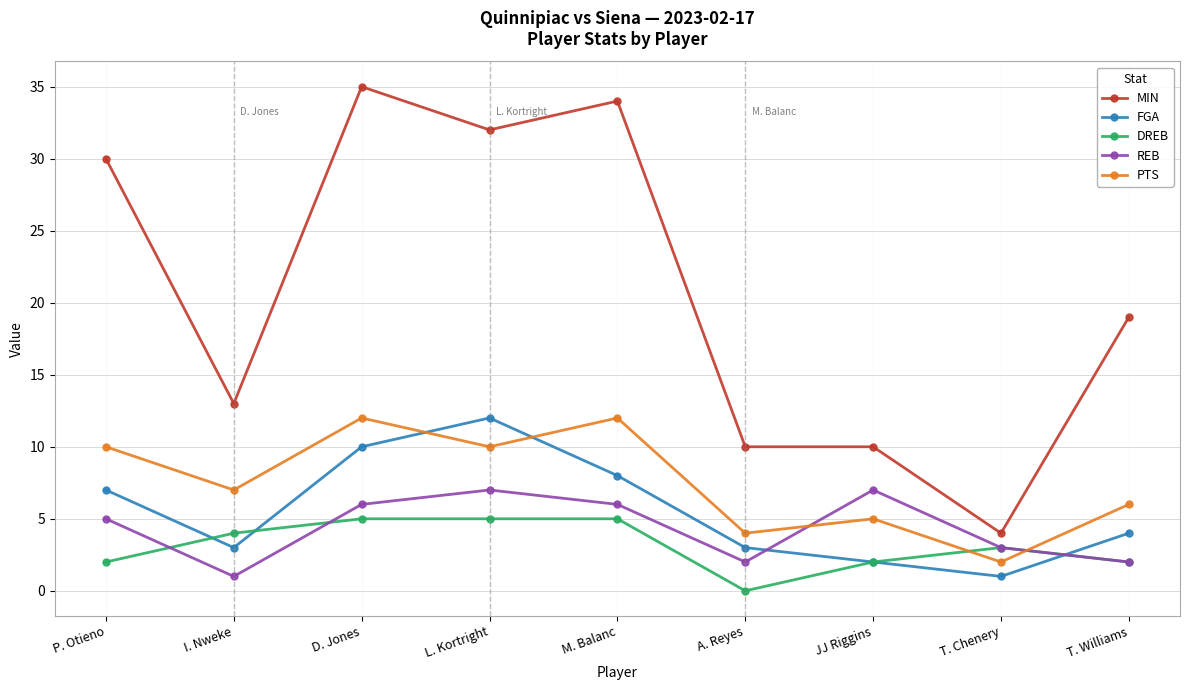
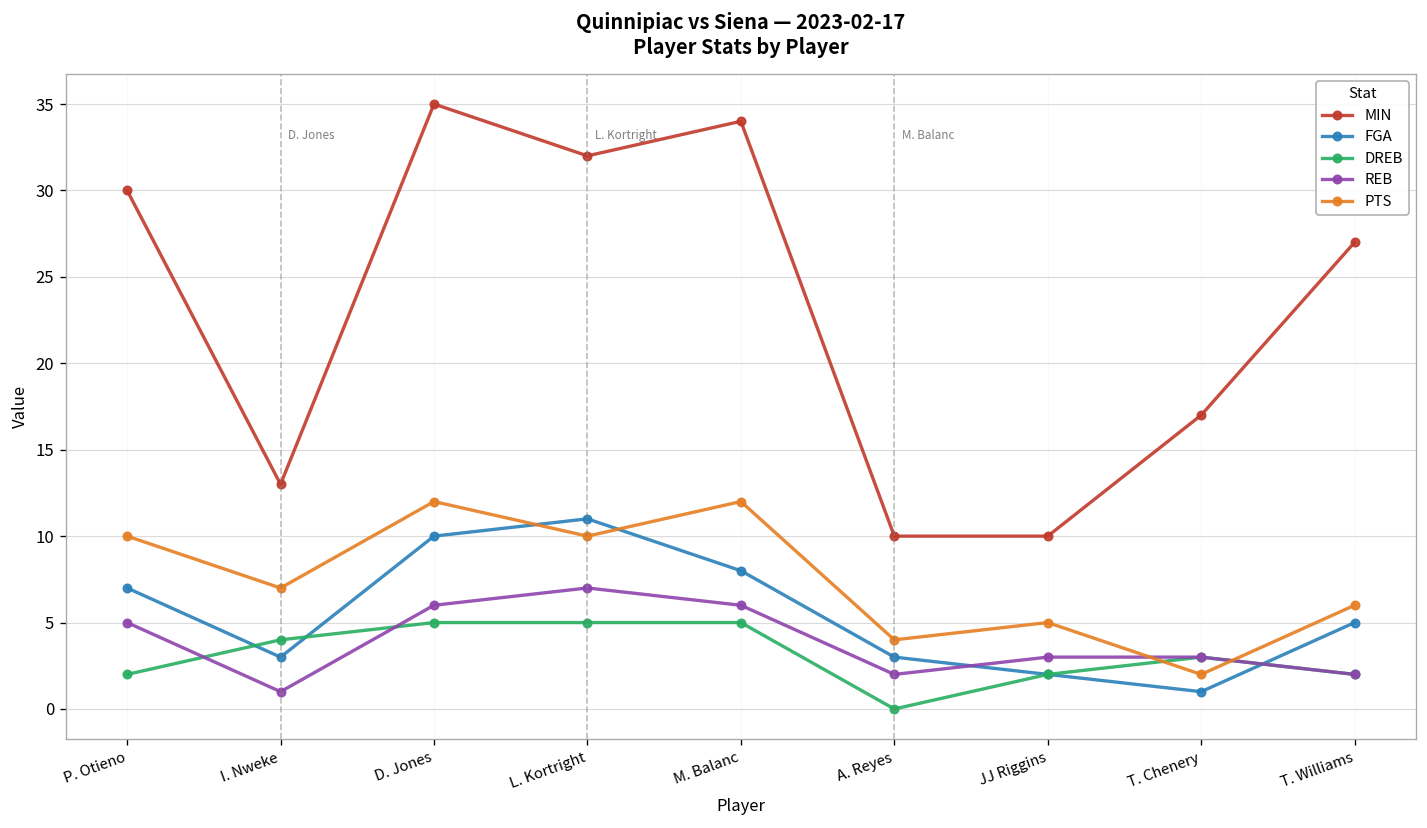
FGA, L. Kortright: 12 -> 11
REB, JJ Riggins: 7 -> 3
MIN, T. Chenery: 4 -> 17
MIN, T. Williams: 19 -> 27
FGA, T. Williams: 4 -> 5
